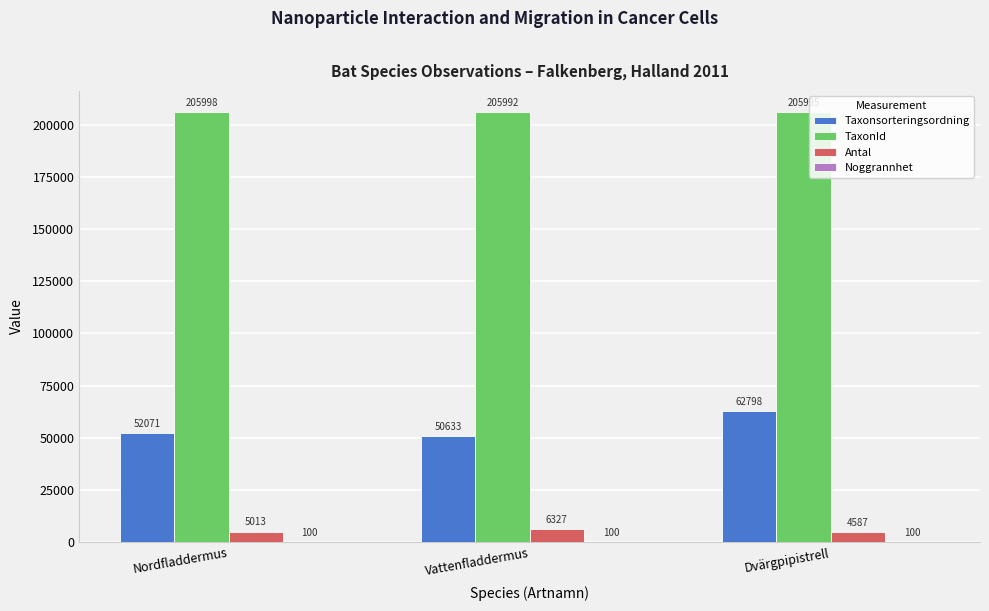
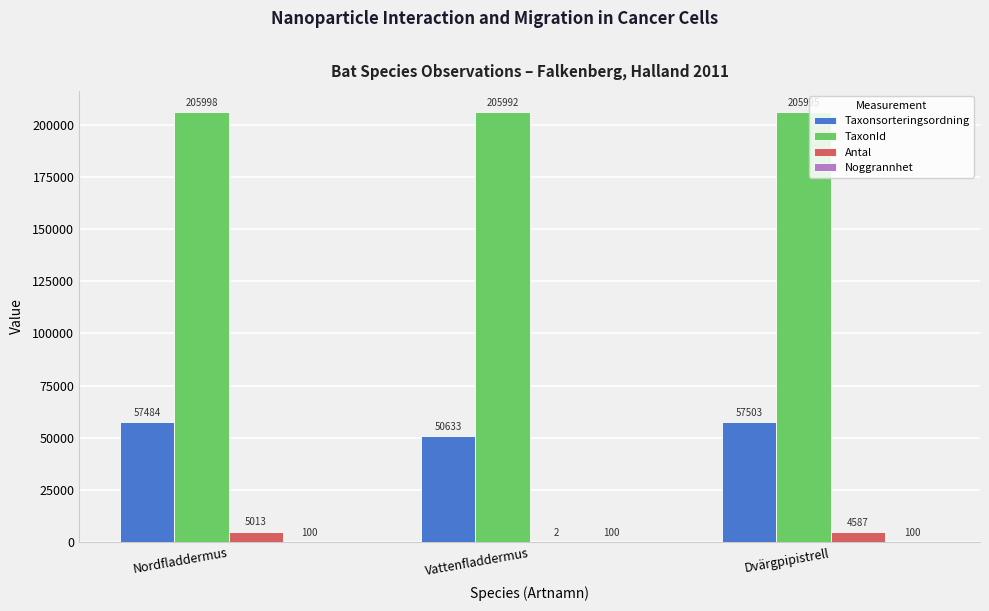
Taxonsorteringsordning, Nordfladdermus: 52071 -> 57484
Antal, Vattenfladdermus: 6327 -> 2
Taxonsorteringsordning, Dvärgpipistrell: 62798 -> 57503
